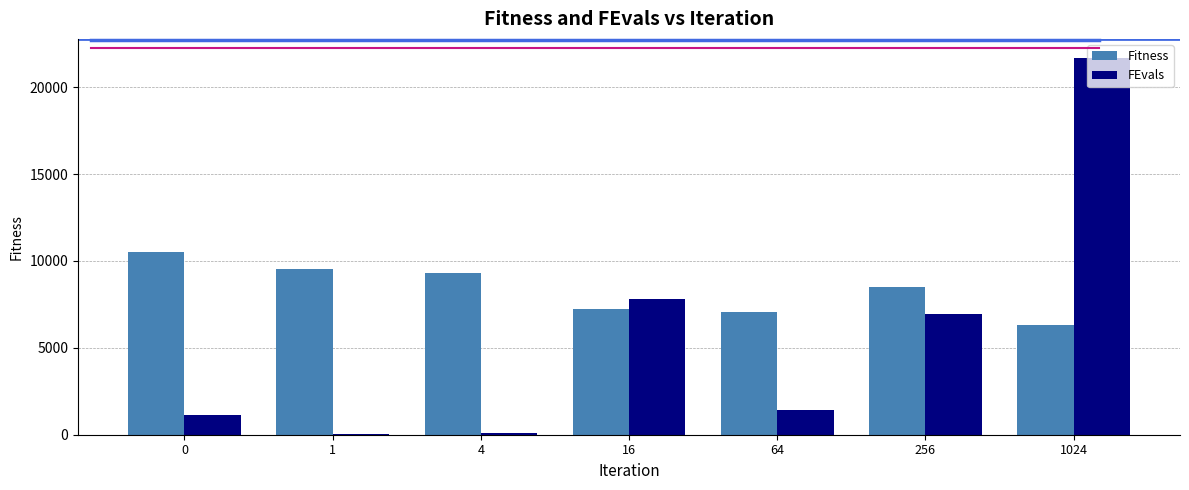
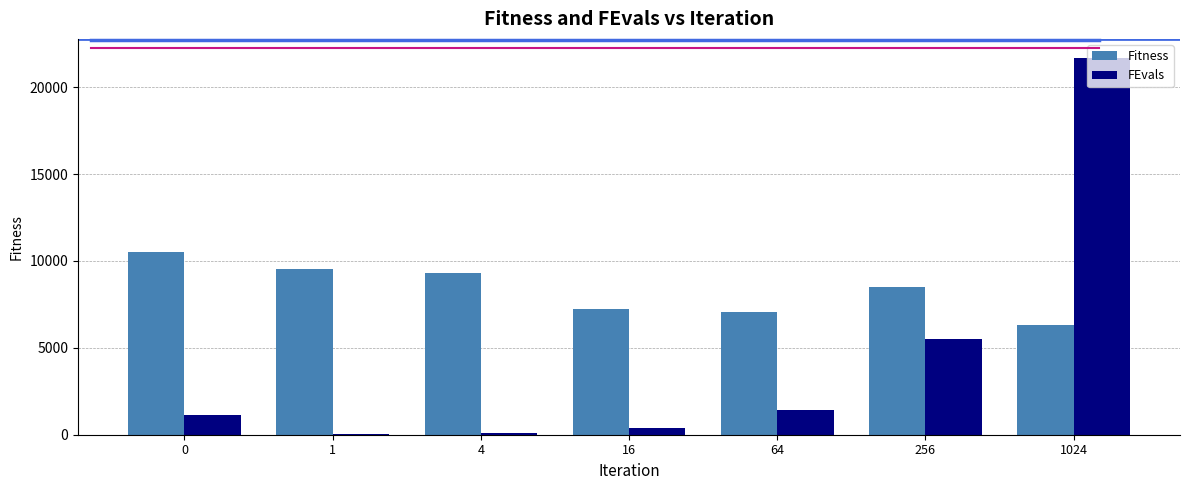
FEvals, 16: 7800 -> 400
FEvals, 256: 7000 -> 5500
